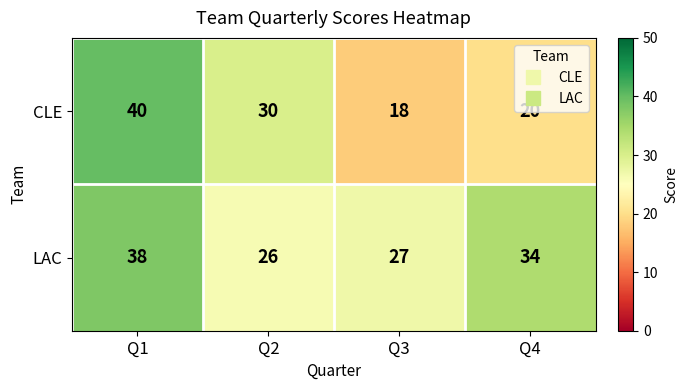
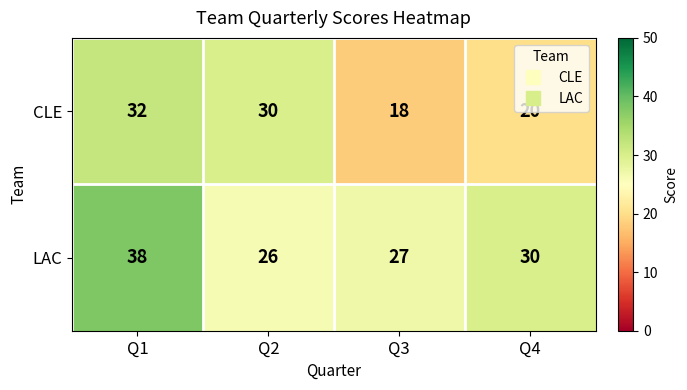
CLE, Q1: 40 -> 32
LAC, Q4: 34 -> 30
